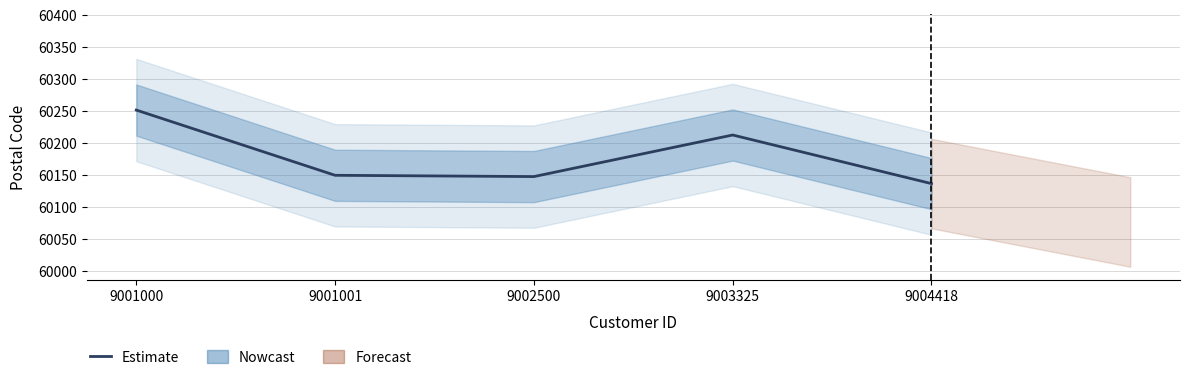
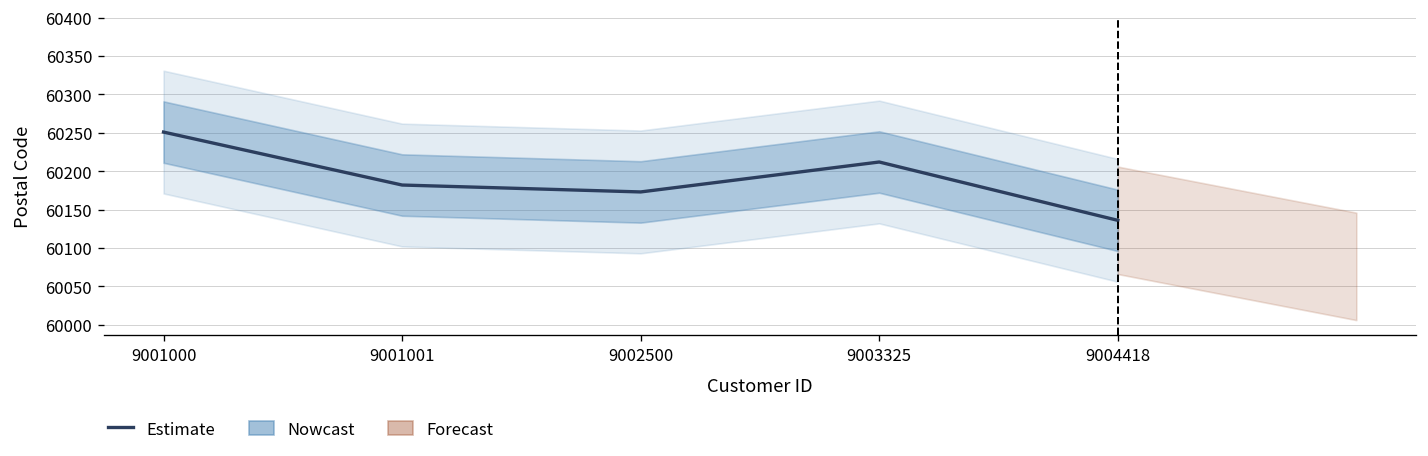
Estimate, 9001001: 60150 -> 60180
Estimate, 9002500: 60150 -> 60170
